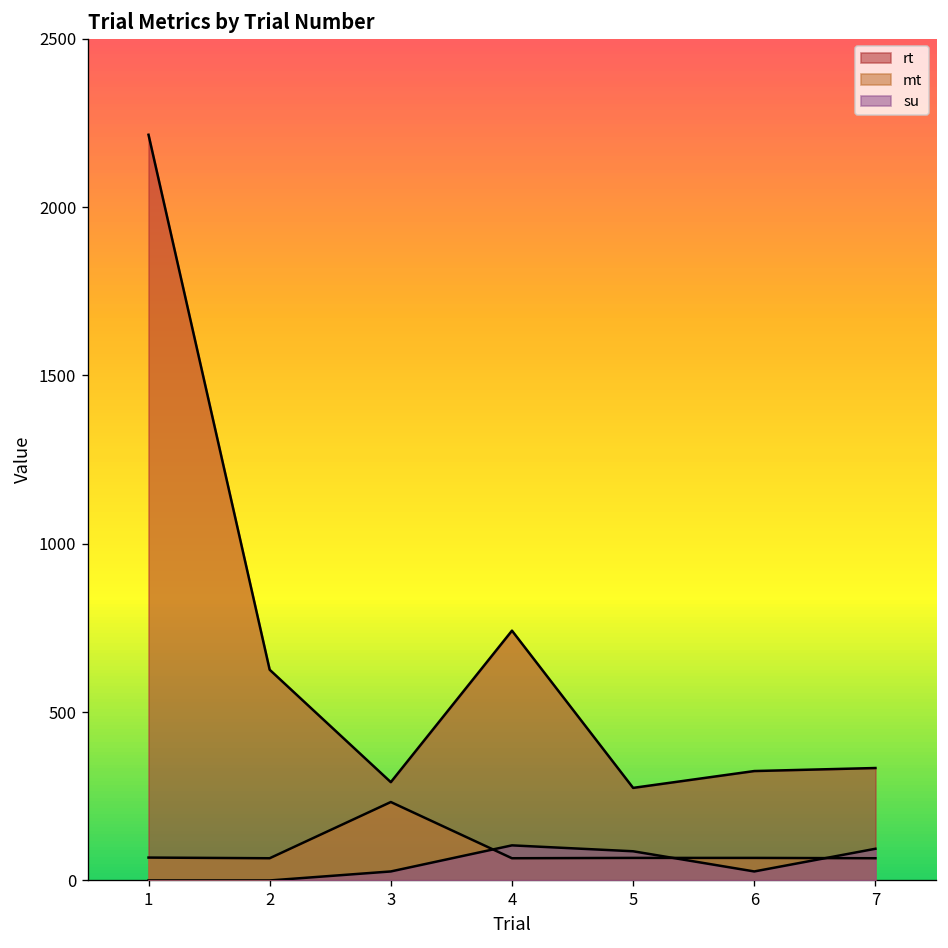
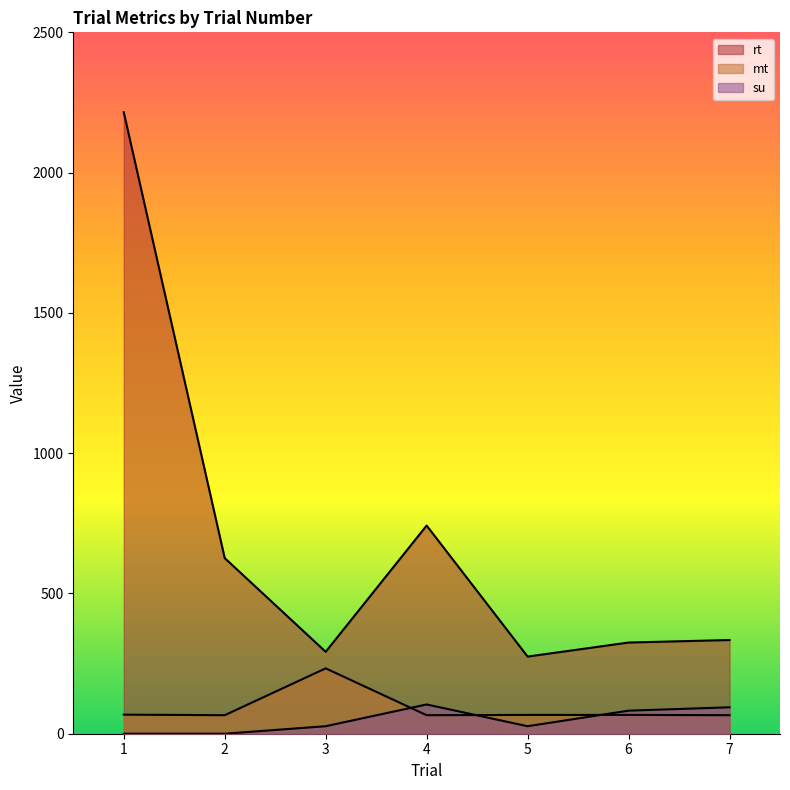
su, 5: 90 -> 30
su, 6: 30 -> 80
